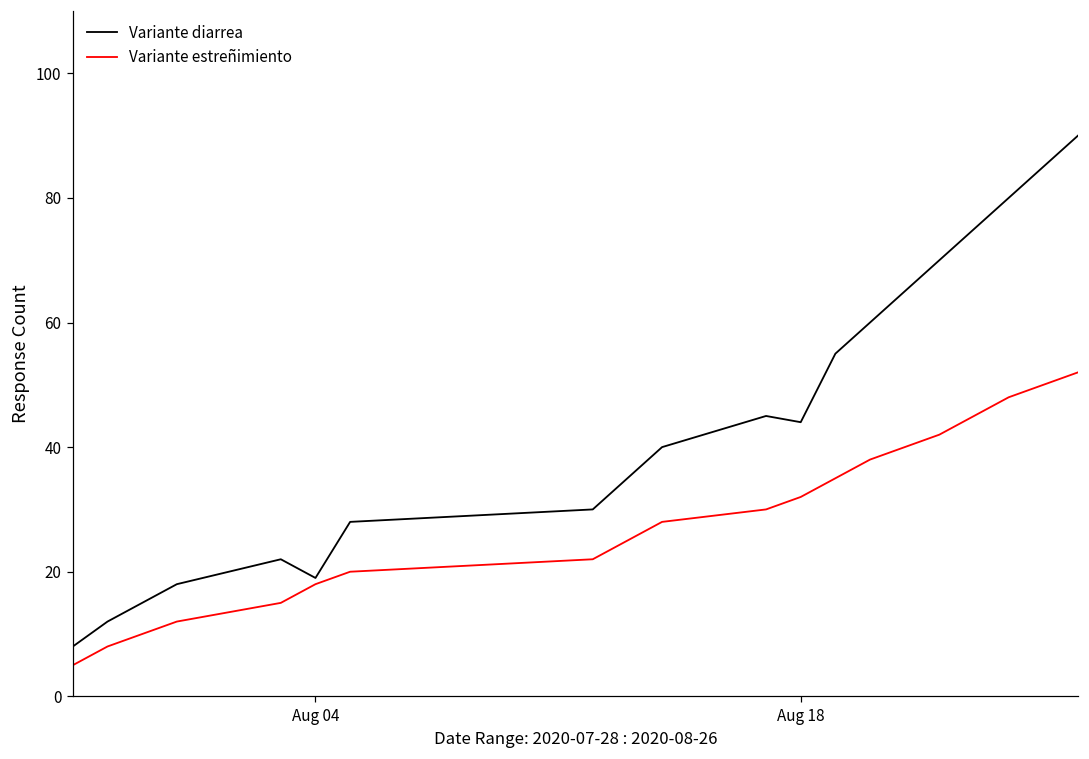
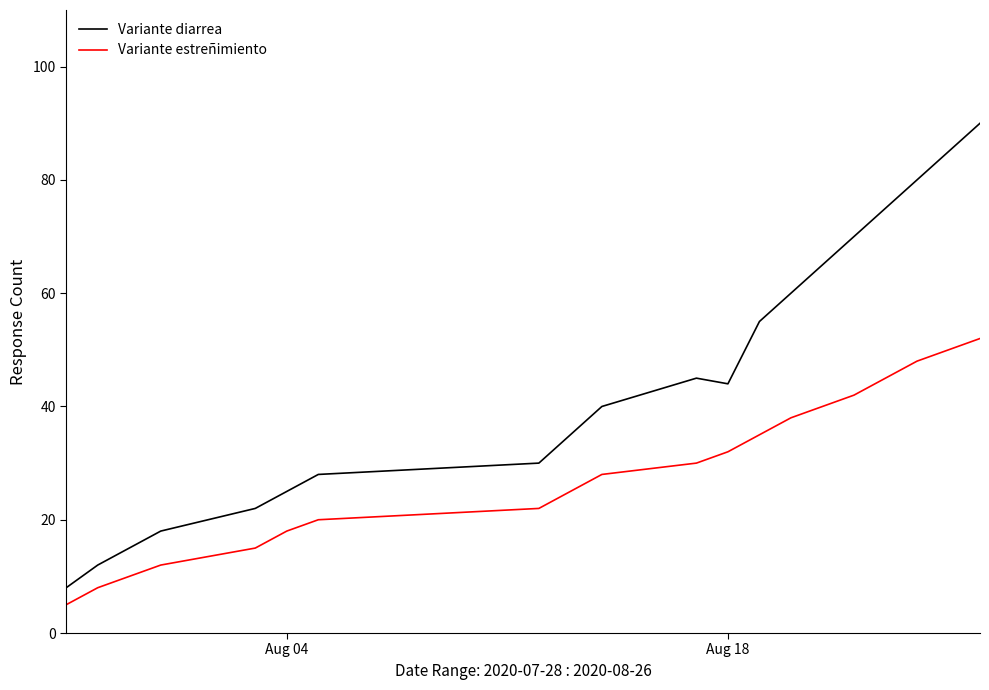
Variante diarrea, Aug 04: 19 -> 25
